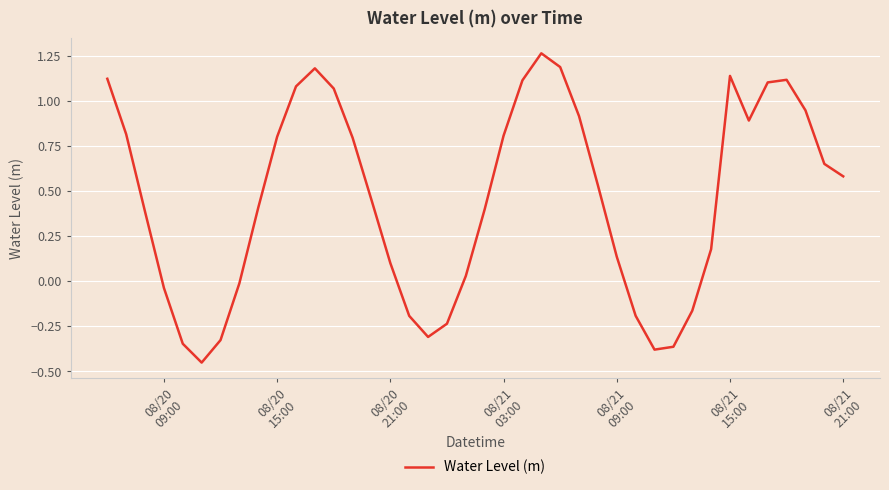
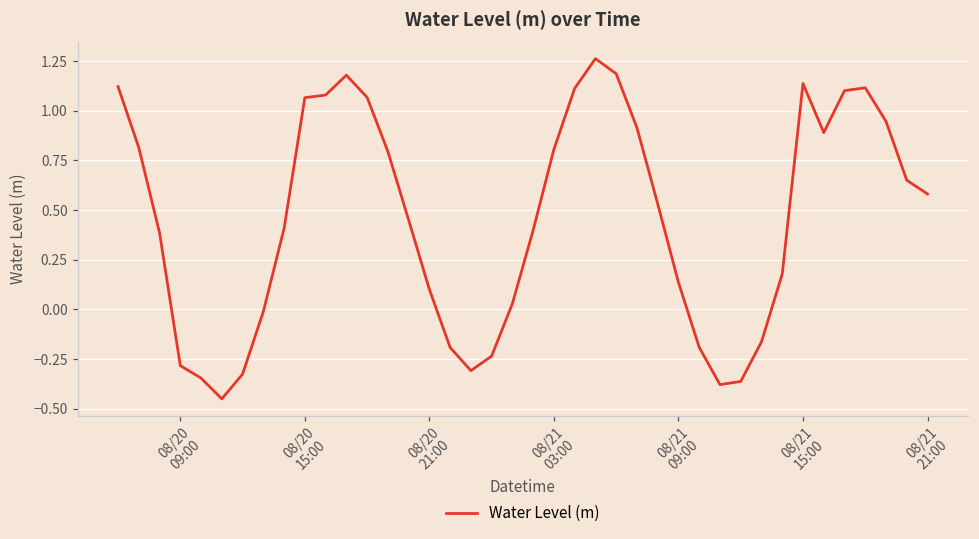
08/20 09:00: -0.04 -> -0.28
08/20 15:00: 0.80 -> 1.07
